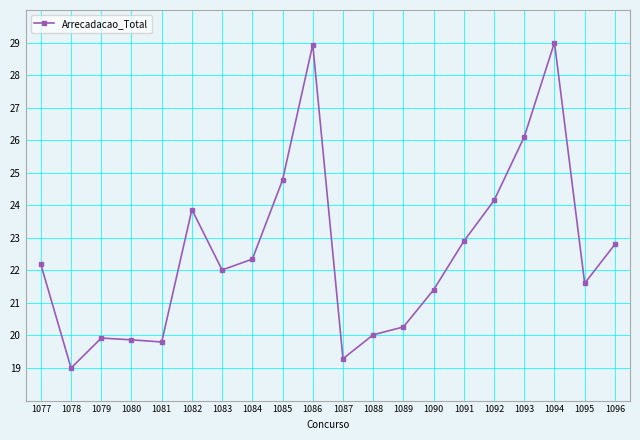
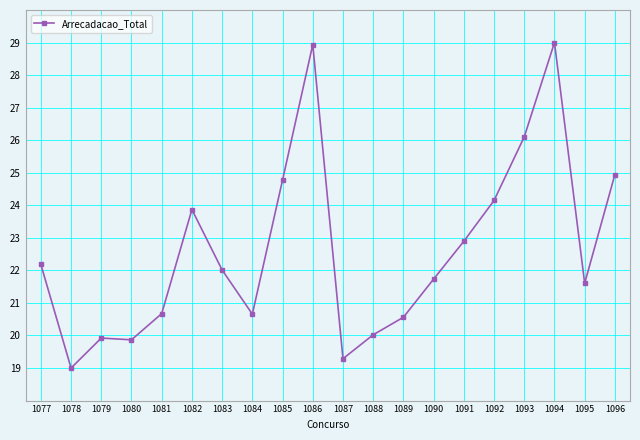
1081: 19.8 -> 20.7
1084: 22.3 -> 20.7
1089: 20.3 -> 20.6
1090: 21.4 -> 21.7
1096: 22.8 -> 24.9
